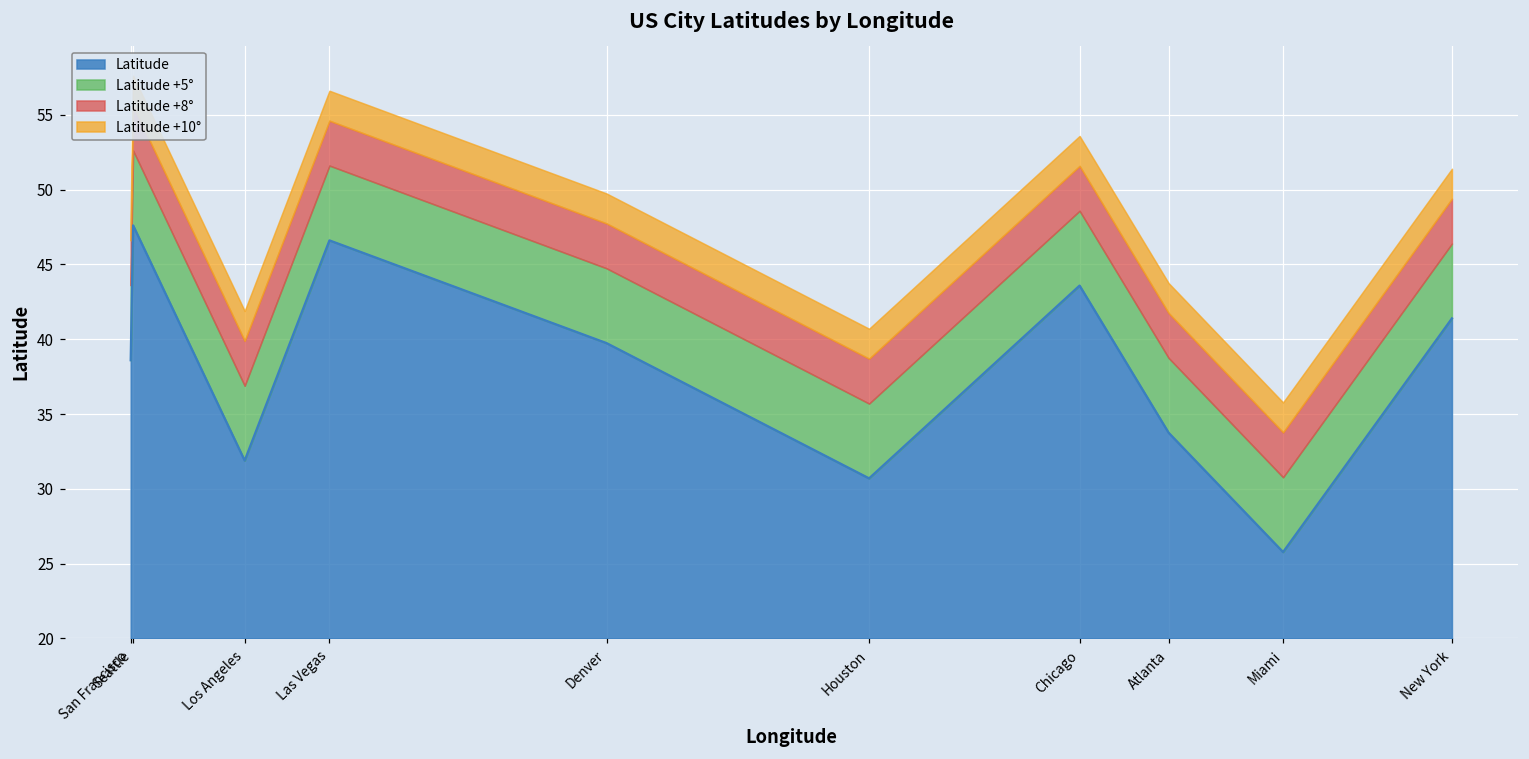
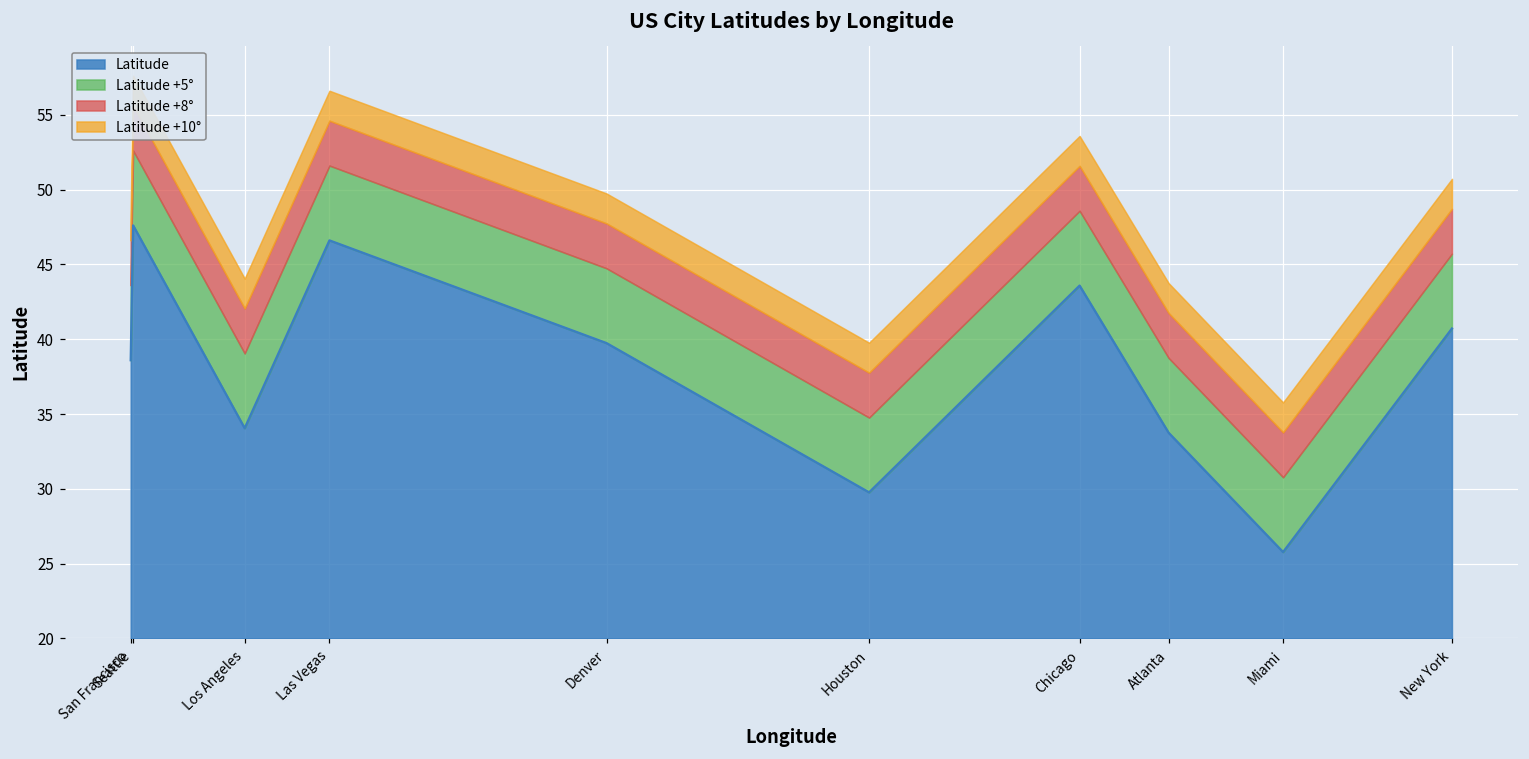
Latitude, Los Angeles: 31.9 -> 34.1
Latitude, Houston: 30.7 -> 29.8
Latitude, New York: 41.4 -> 40.7
